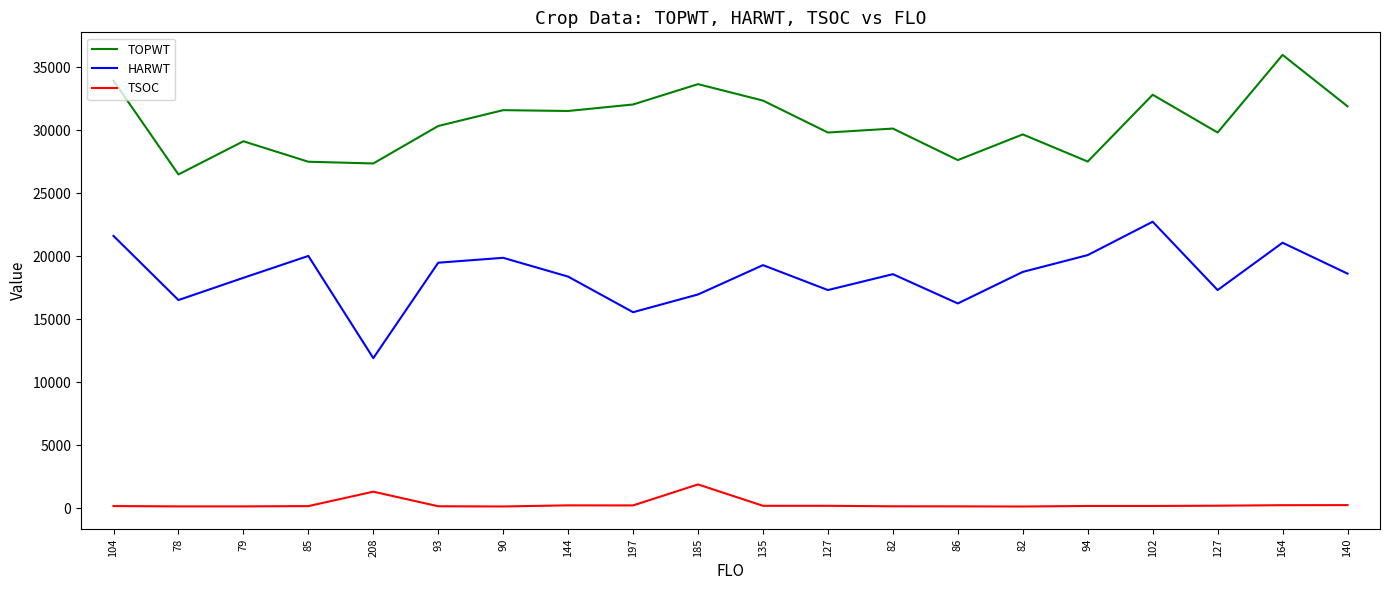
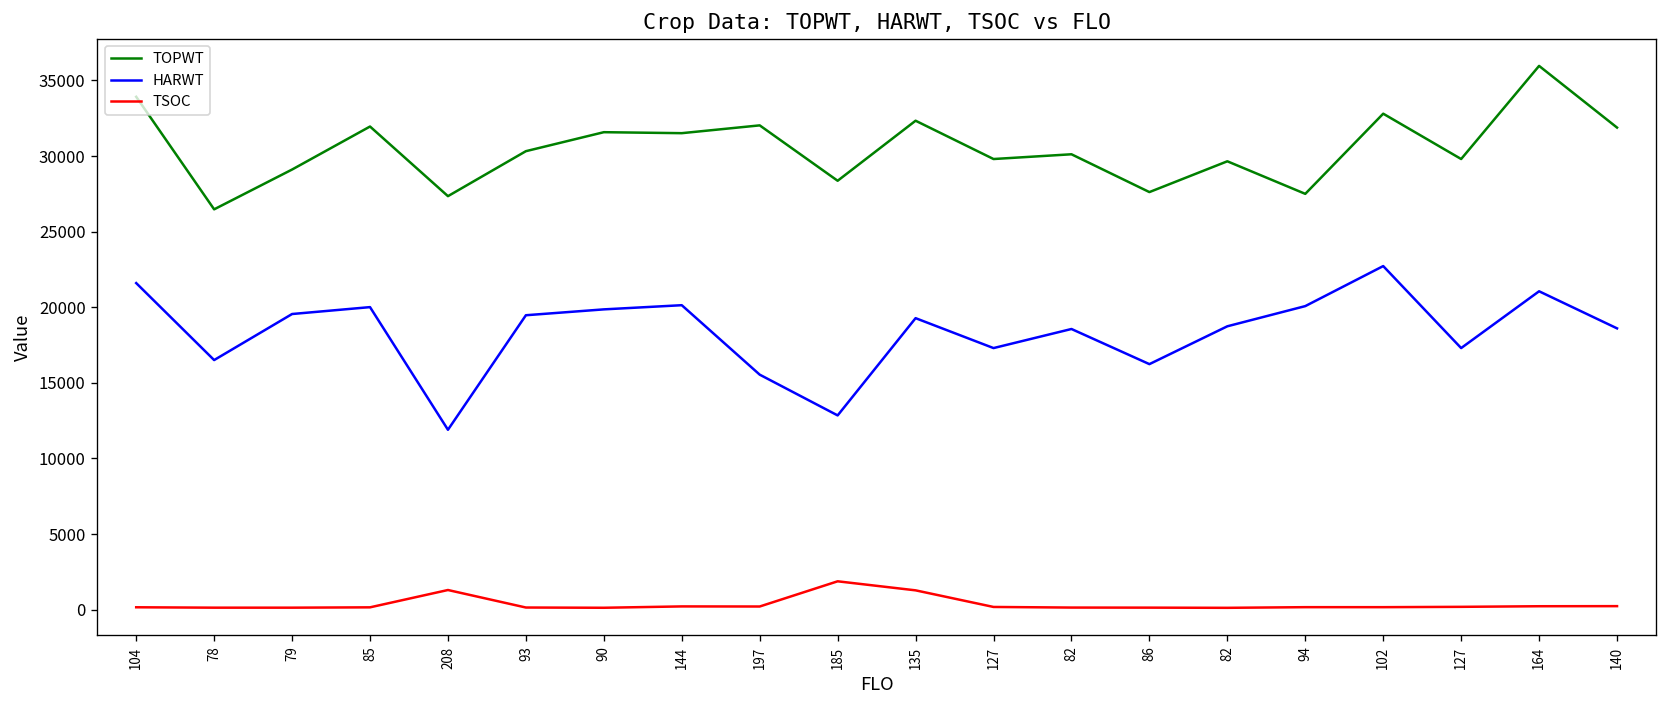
HARWT, 79: 18300 -> 19600
TOPWT, 85: 27500 -> 32000
HARWT, 144: 18400 -> 20100
TOPWT, 185: 33600 -> 28400
HARWT, 185: 17000 -> 12800
TSOC, 135: 200 -> 1300
